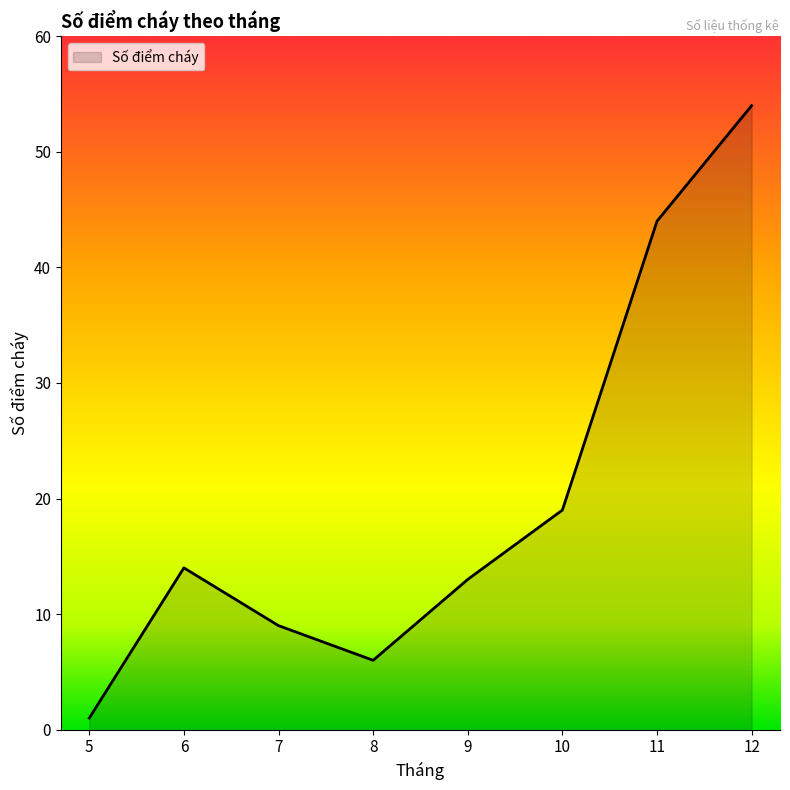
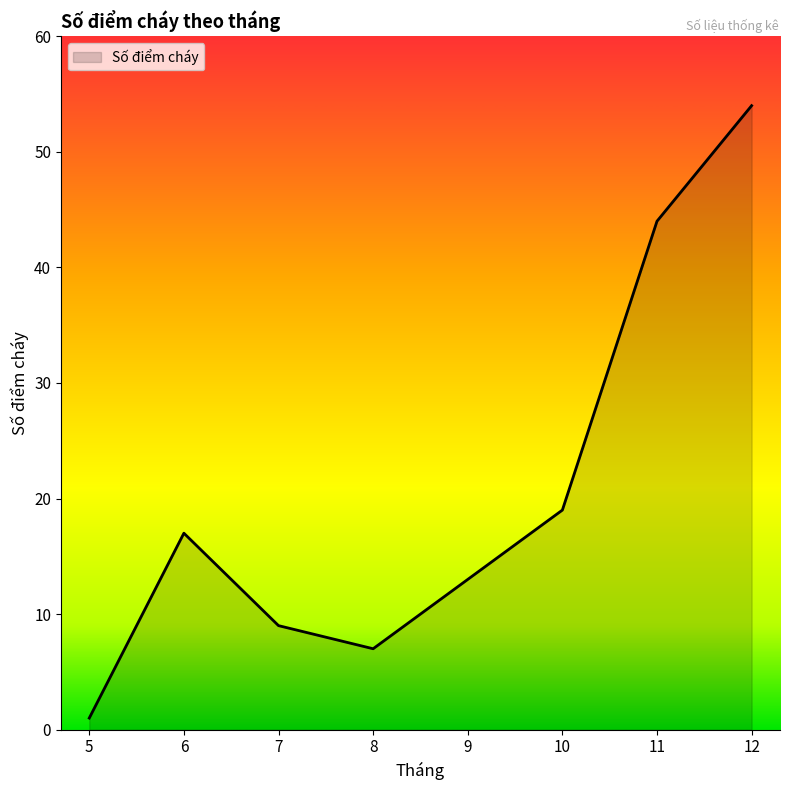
6: 14 -> 17
8: 6 -> 7
